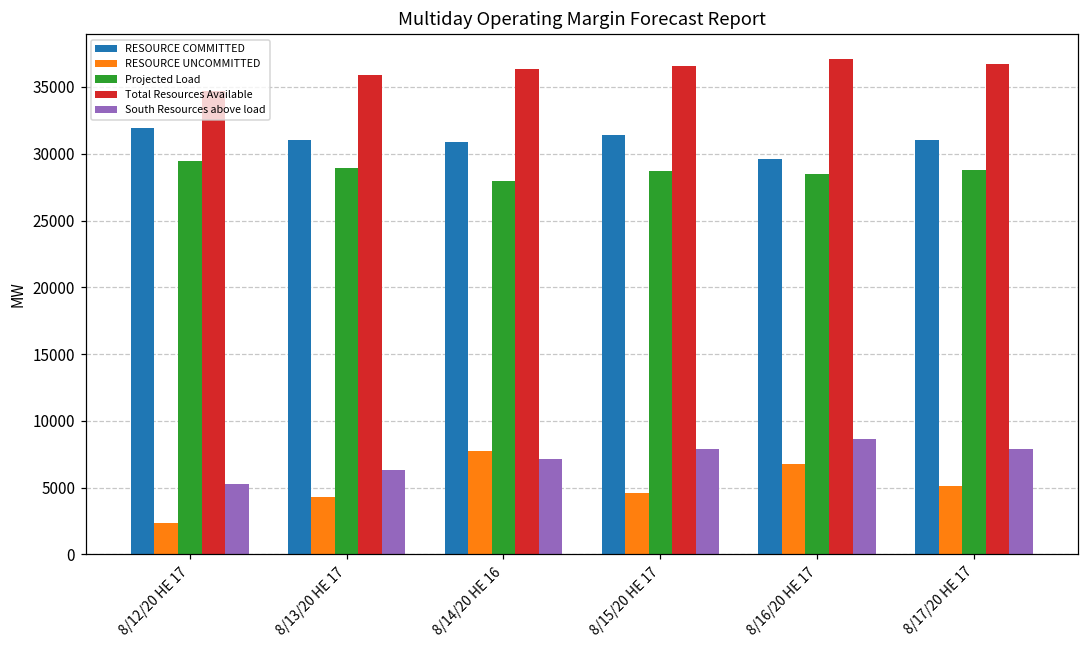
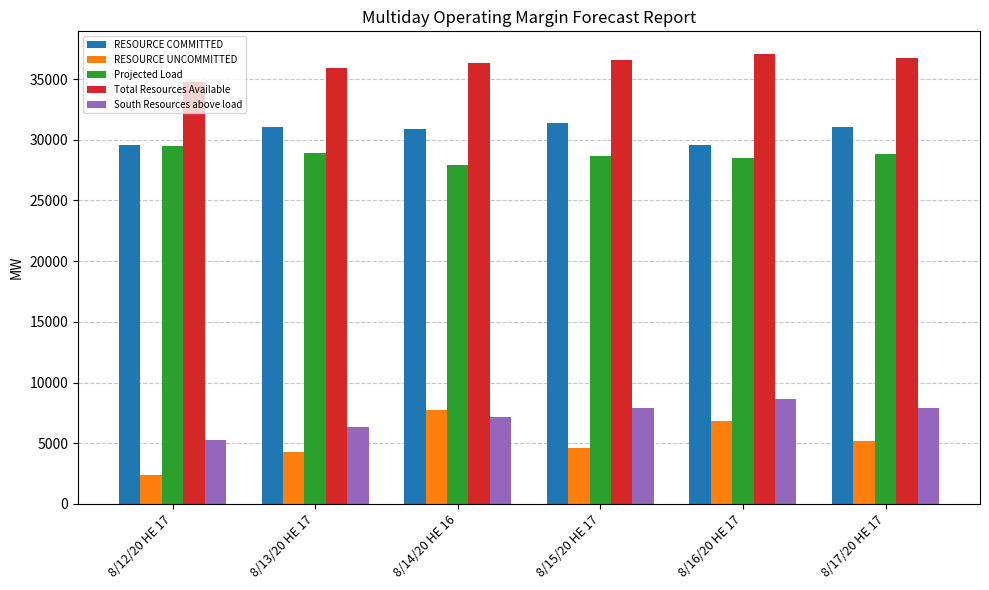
RESOURCE COMMITTED, 8/12/20 HE 17: 31900 -> 29600
